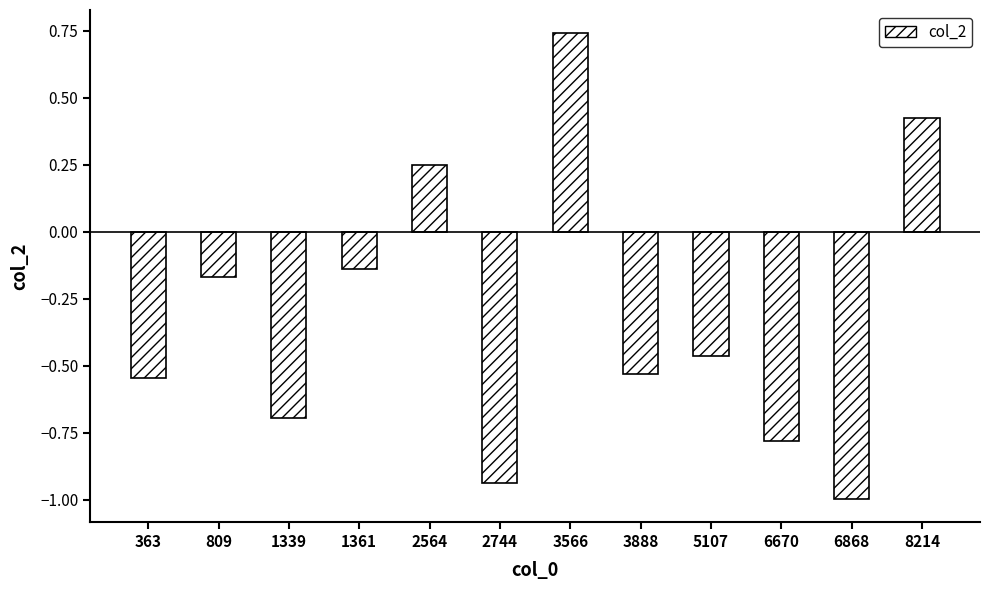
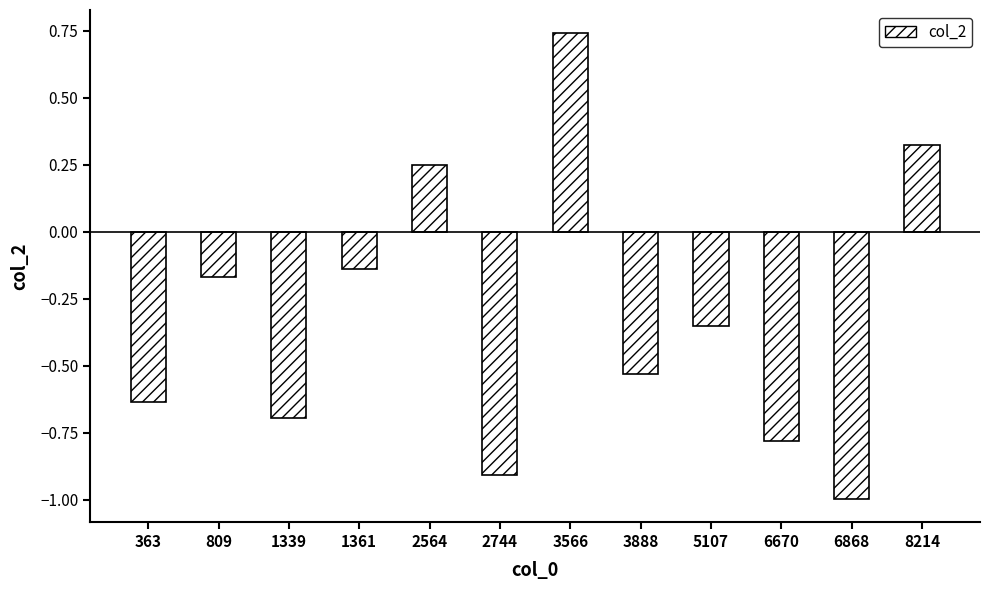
363: -0.55 -> -0.64
2744: -0.94 -> -0.91
5107: -0.46 -> -0.35
8214: 0.42 -> 0.32
